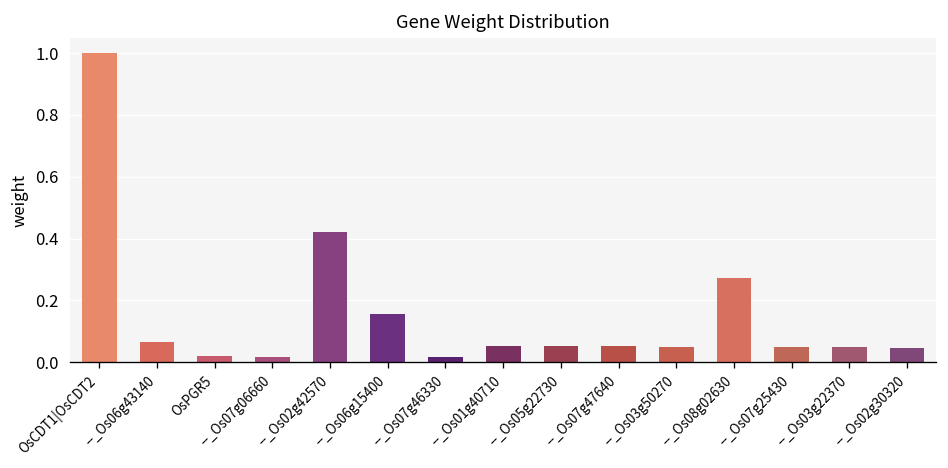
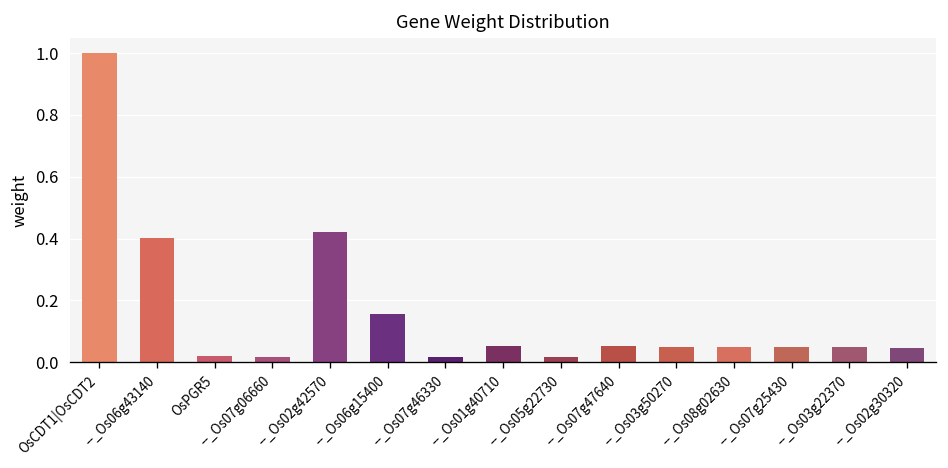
--_Os06g43140: 0.07 -> 0.40
--_Os05g22730: 0.05 -> 0.02
--_Os08g02630: 0.27 -> 0.05
